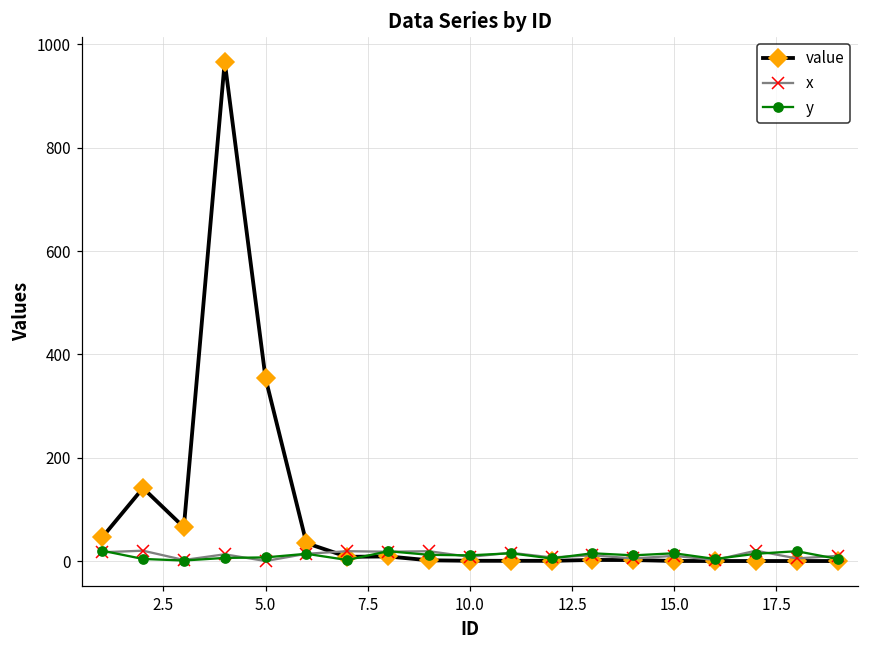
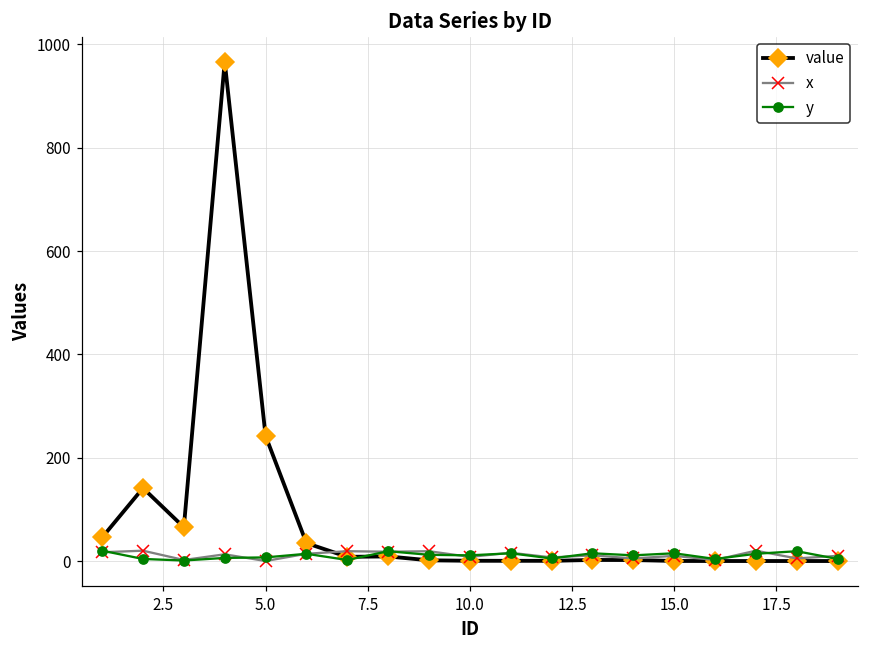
value, 5.0: 350 -> 240
